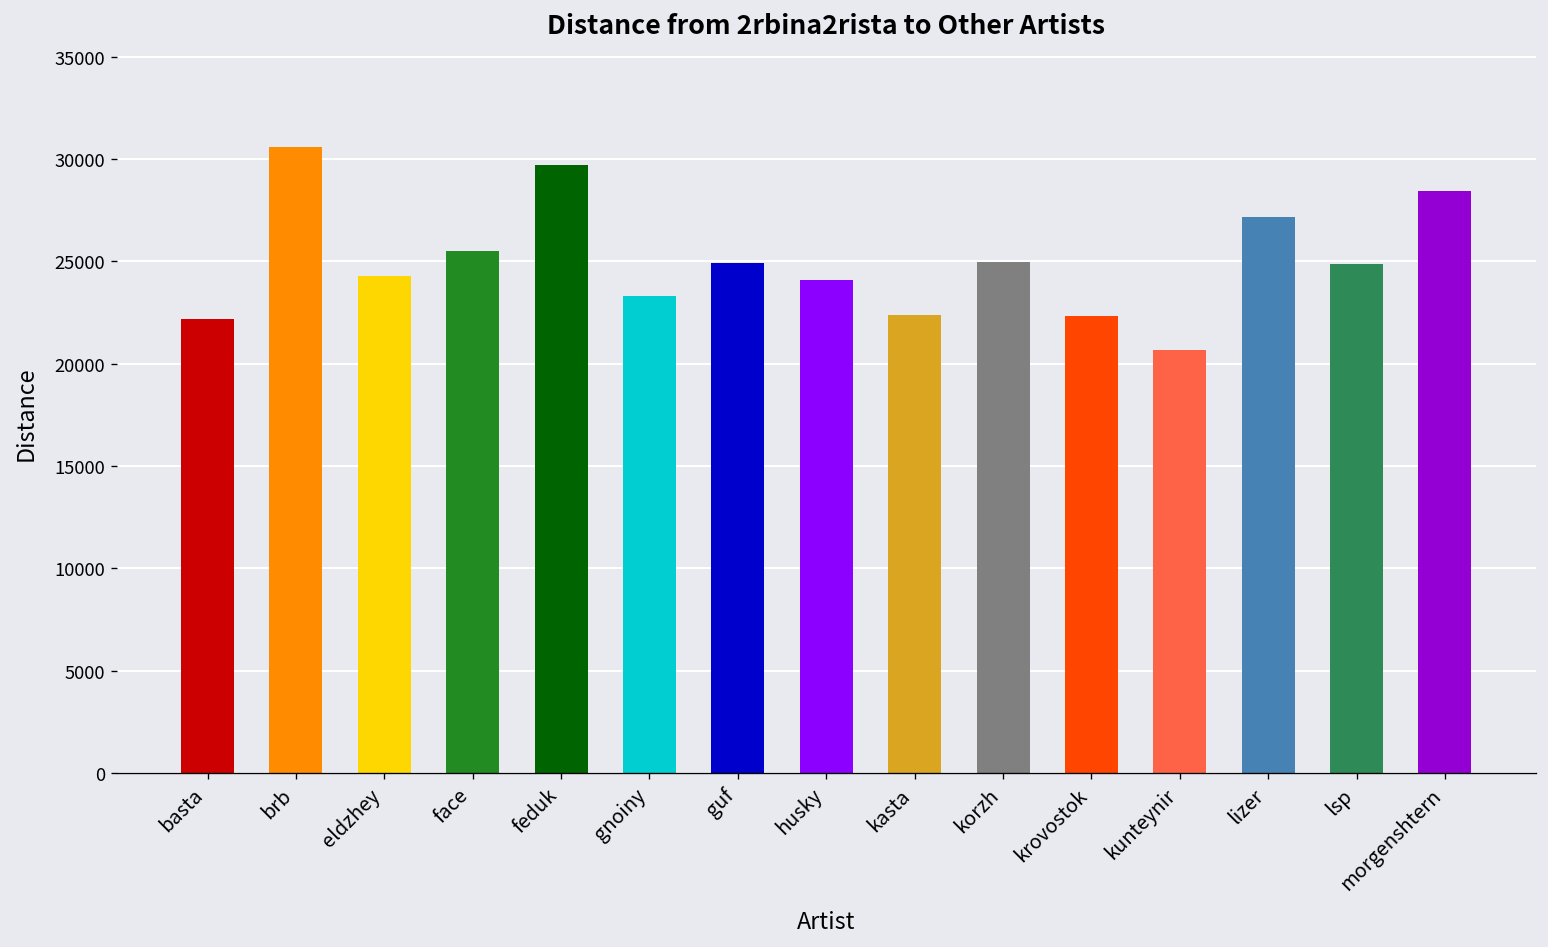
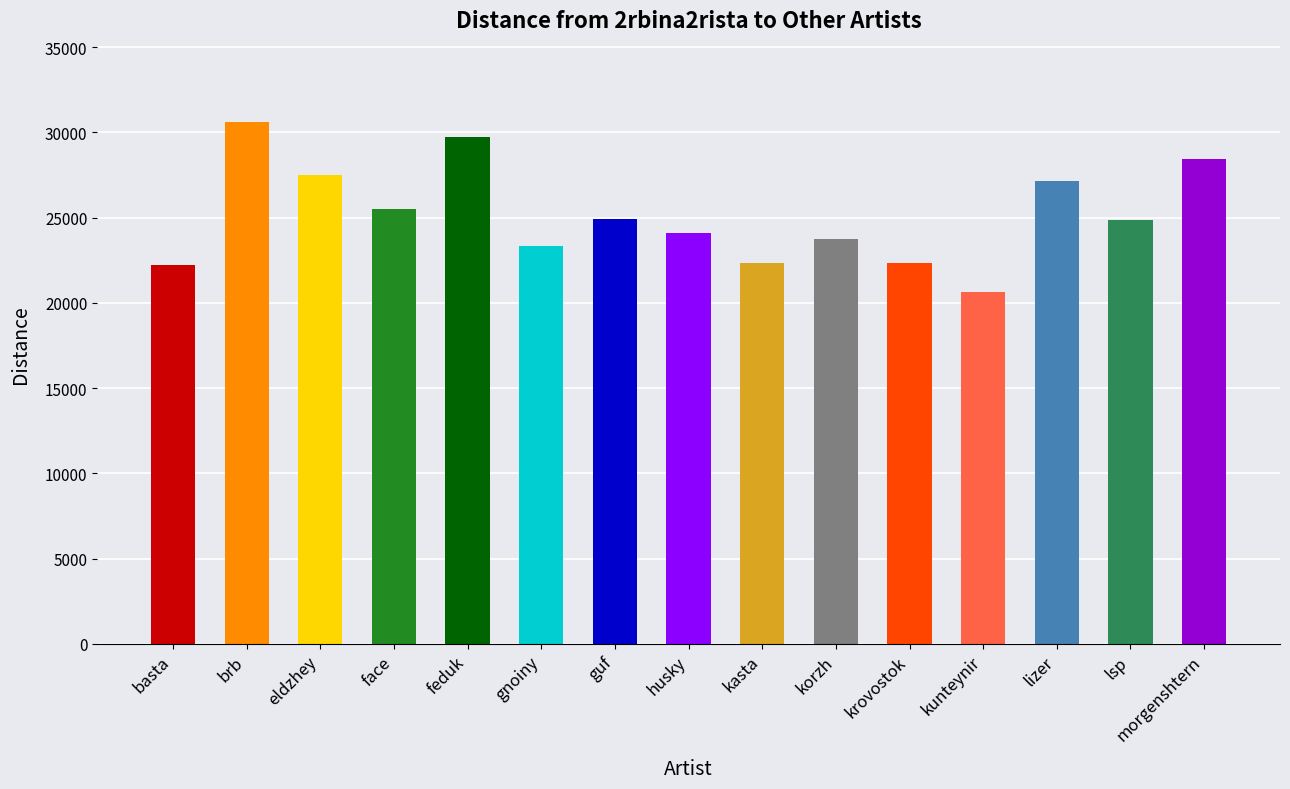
eldzhey: 24300 -> 27500
korzh: 25000 -> 23800
